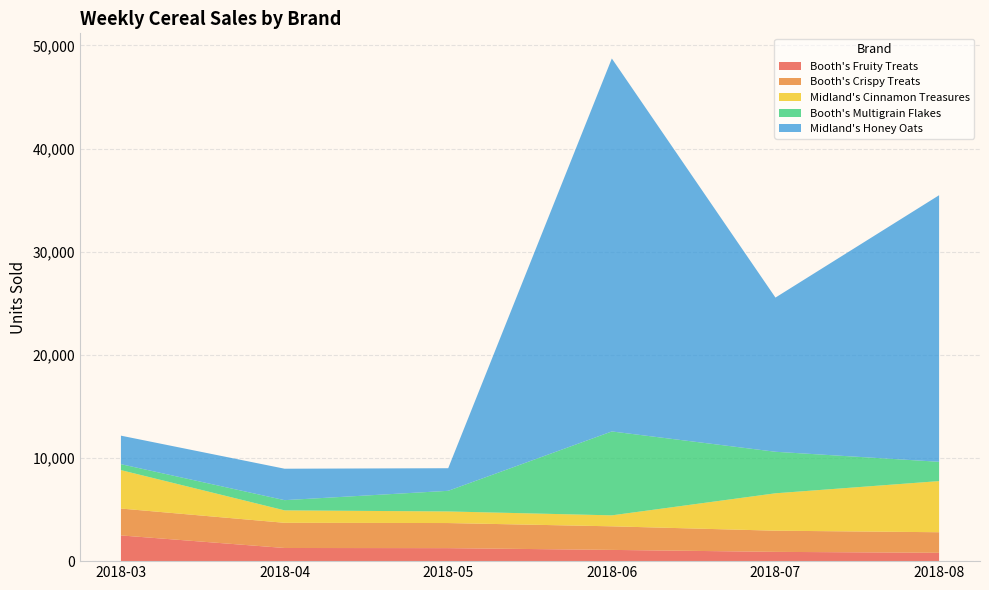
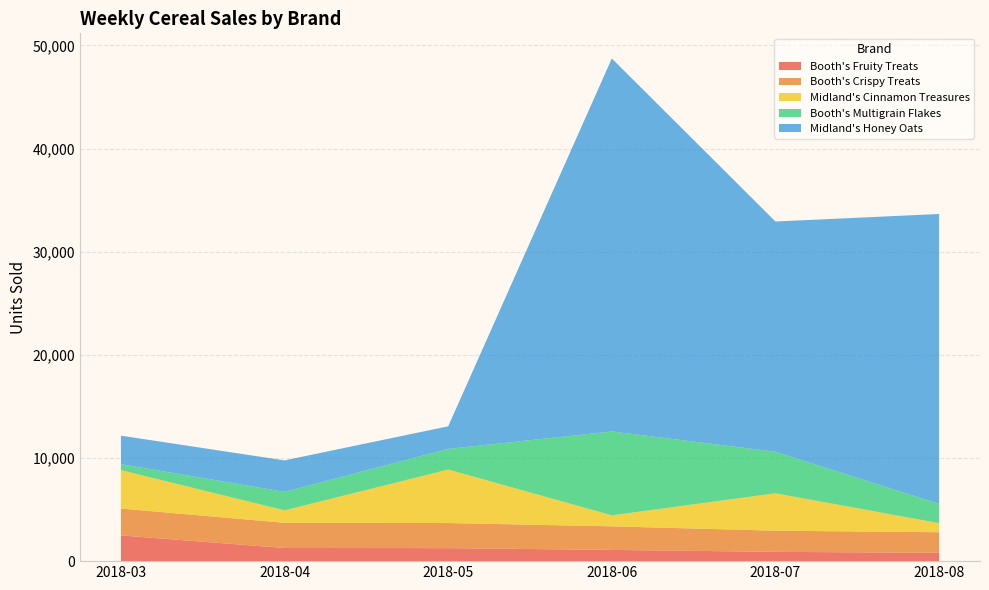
Booth's Multigrain Flakes, 2018-04: 1,000 -> 1,800
Midland's Cinnamon Treasures, 2018-05: 1,100 -> 5,200
Midland's Honey Oats, 2018-07: 15,000 -> 22,300
Midland's Cinnamon Treasures, 2018-08: 5,000 -> 900
Midland's Honey Oats, 2018-08: 25,800 -> 28,100
